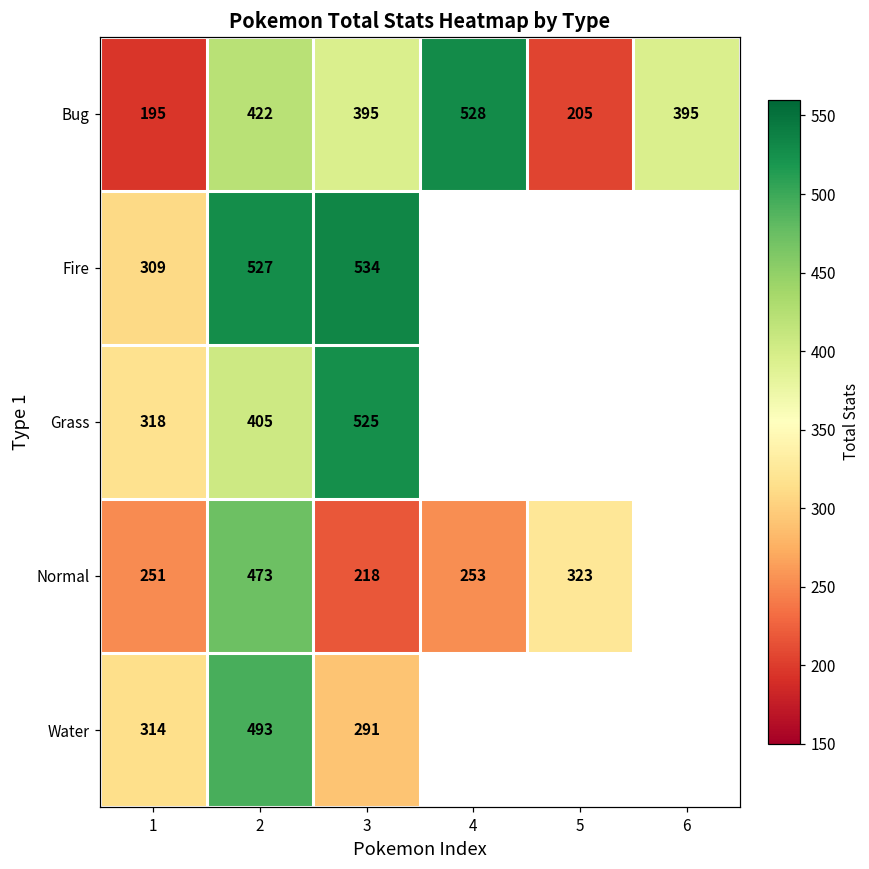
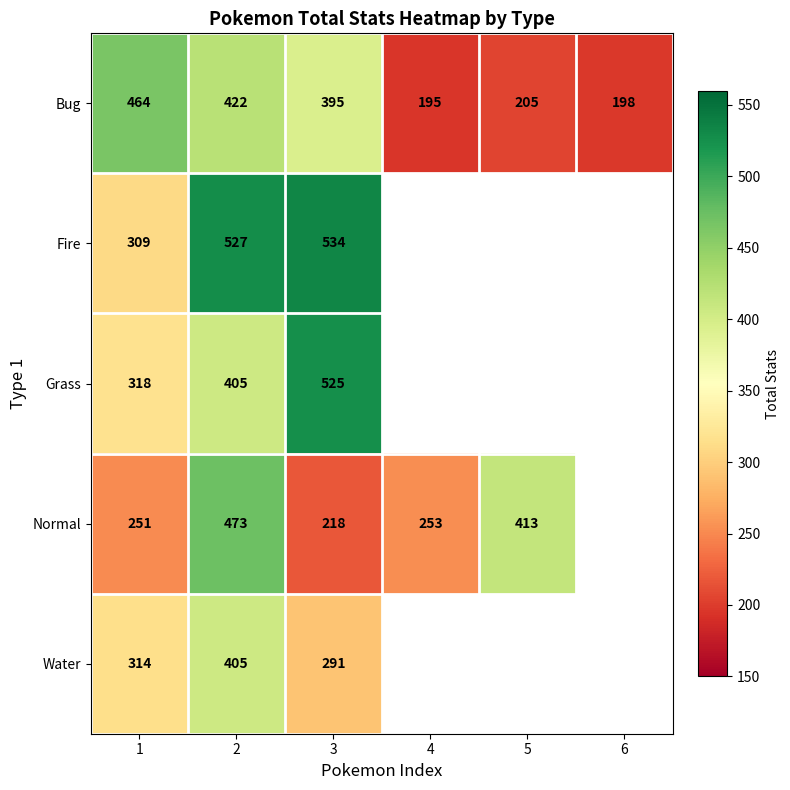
Bug, 1: 195 -> 464
Bug, 4: 528 -> 195
Bug, 6: 395 -> 198
Normal, 5: 323 -> 413
Water, 2: 493 -> 405
